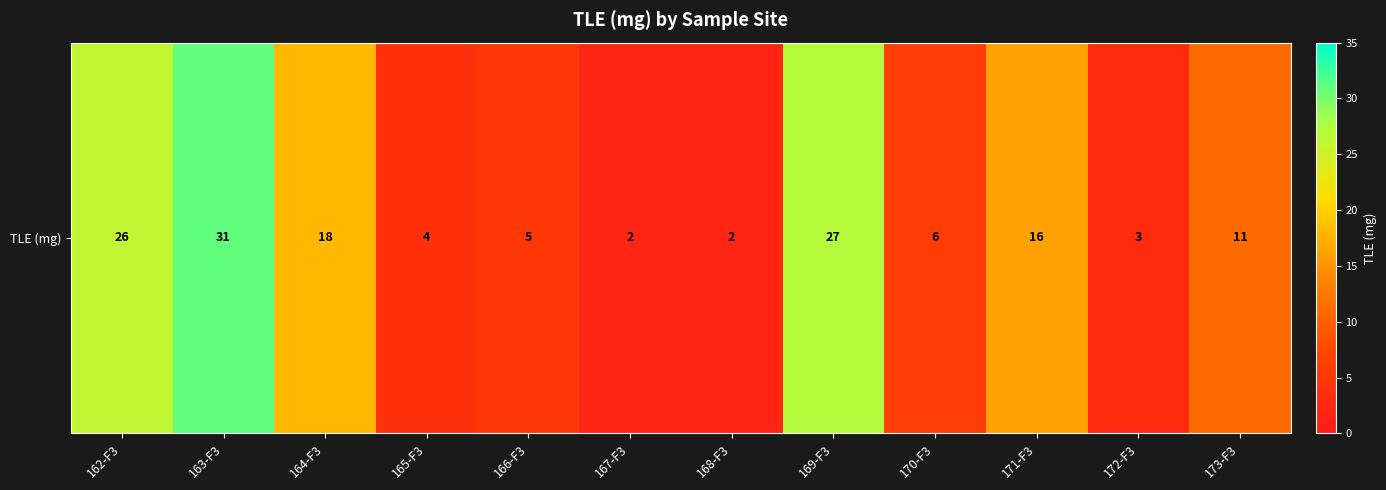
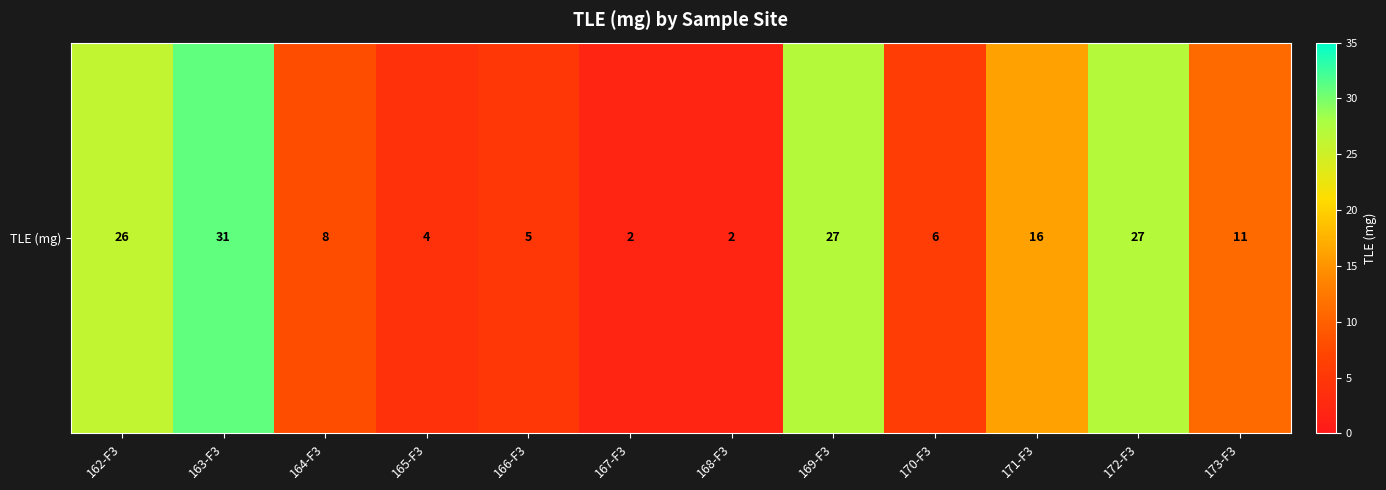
TLE (mg), 164-F3: 18 -> 8
TLE (mg), 172-F3: 3 -> 27
